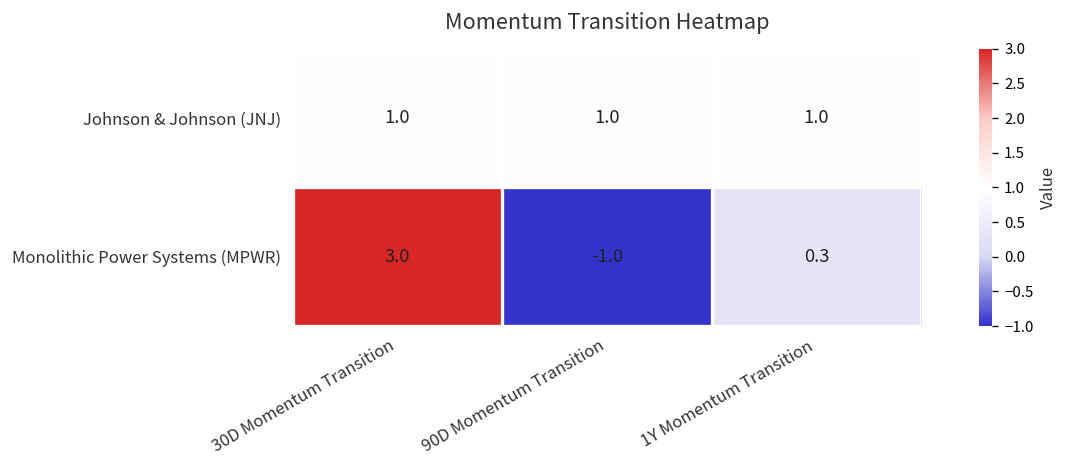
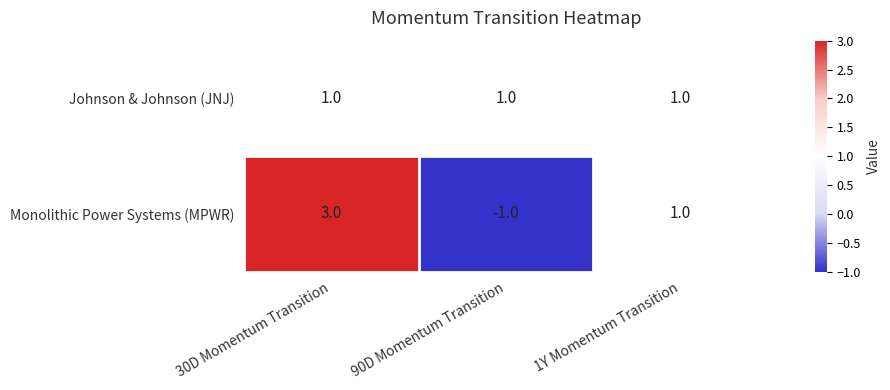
Monolithic Power Systems (MPWR), 1Y Momentum Transition: 0.3 -> 1.0
